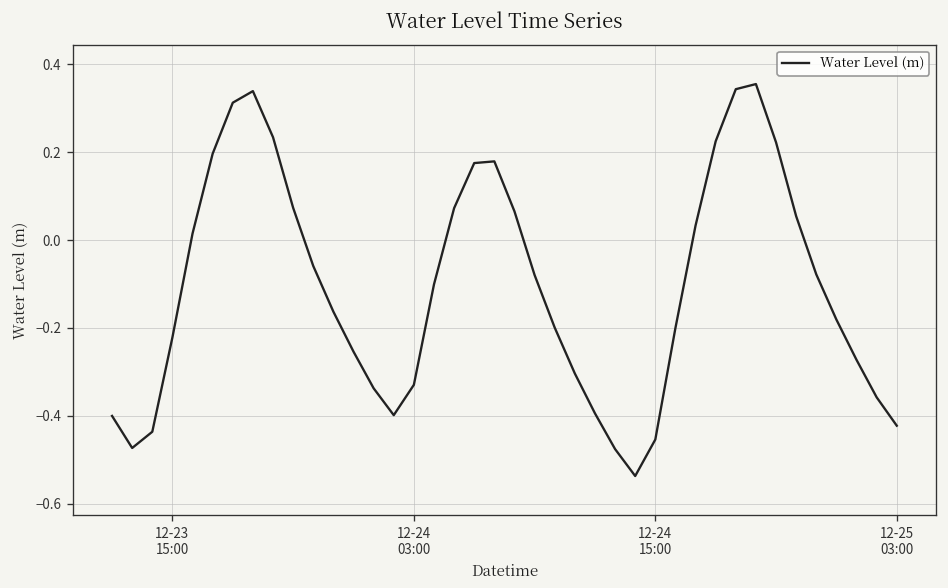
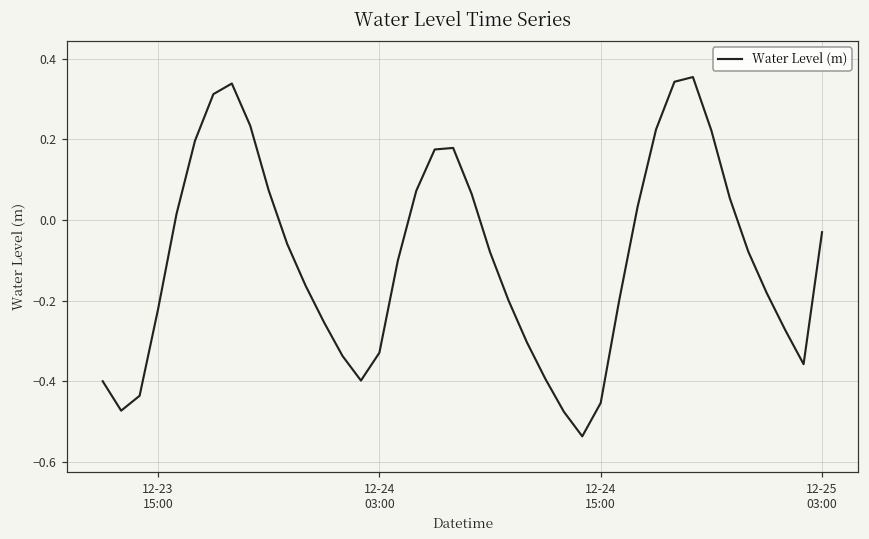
12-25 03:00: -0.42 -> -0.03
